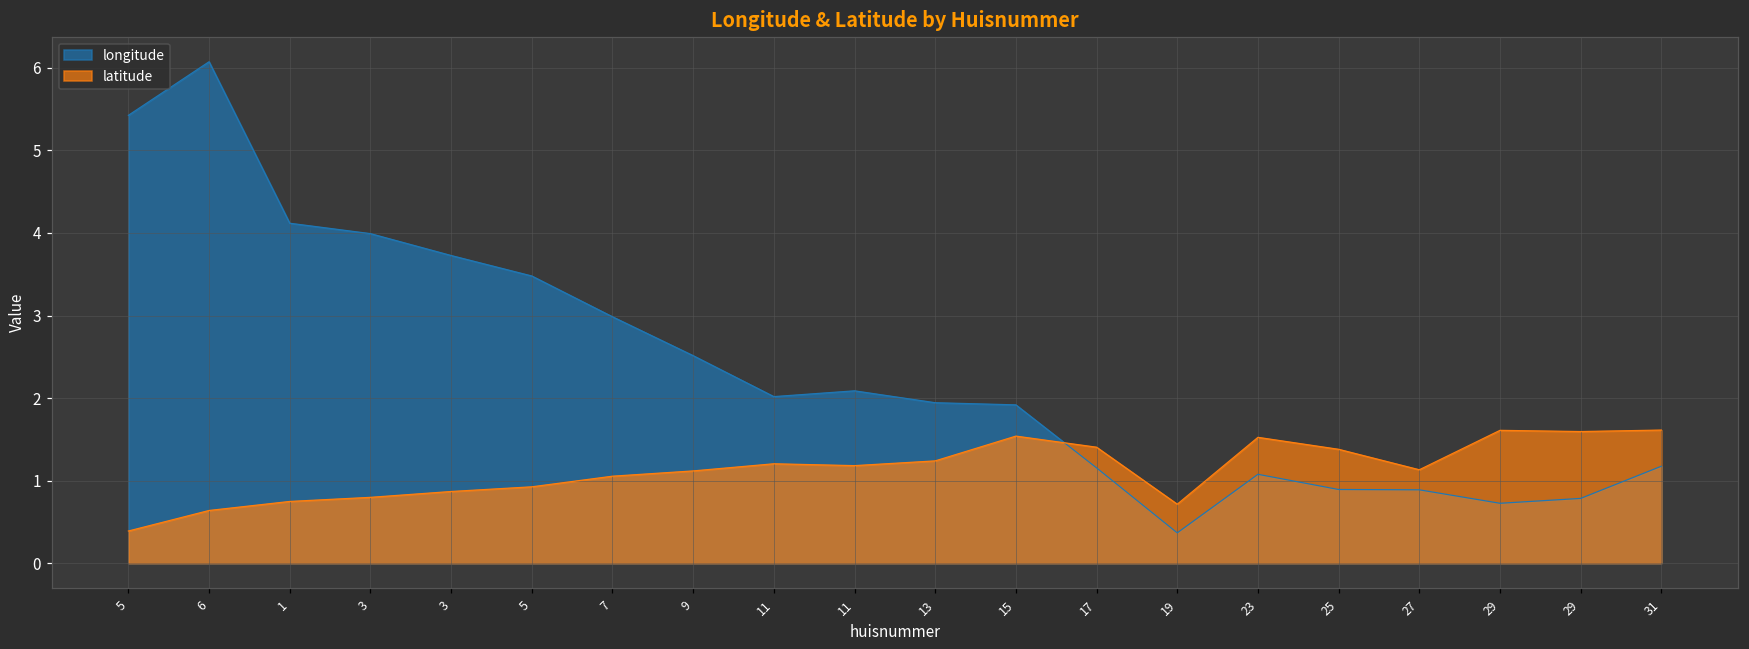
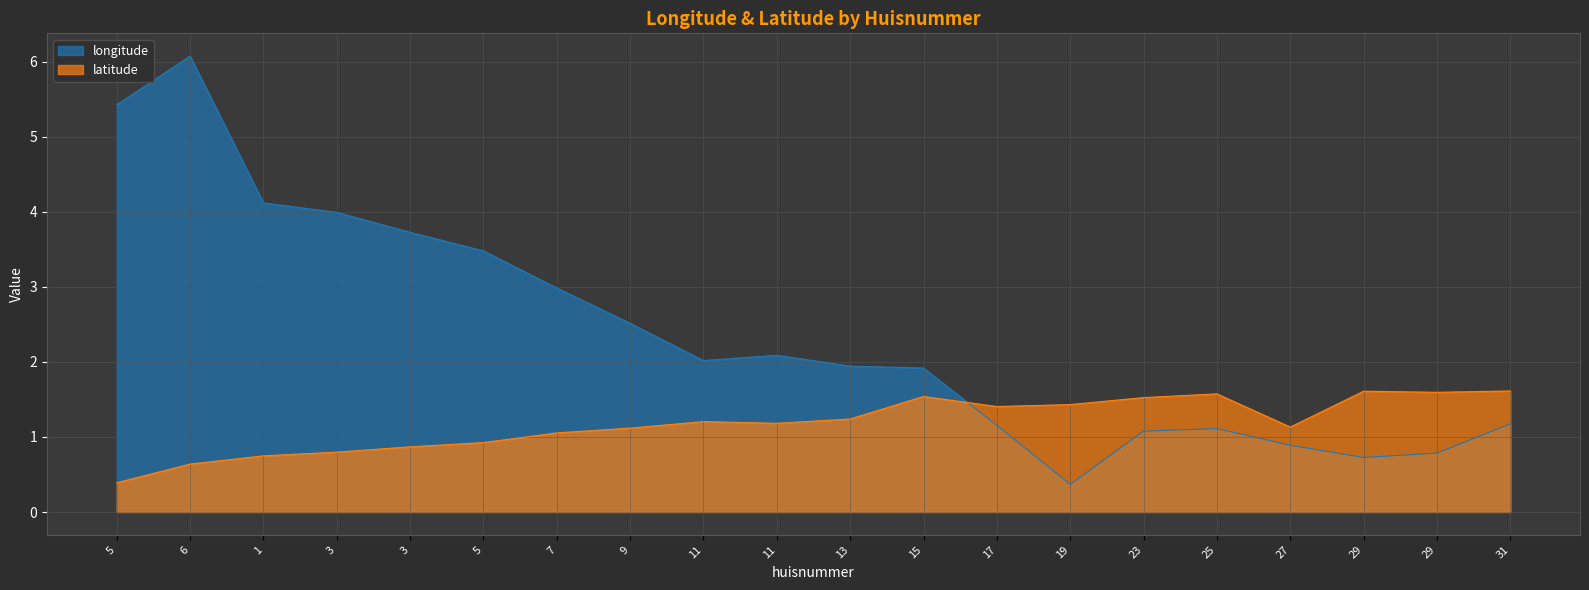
latitude, 19: 0.7 -> 1.4
longitude, 25: 0.9 -> 1.1
latitude, 25: 1.4 -> 1.6
